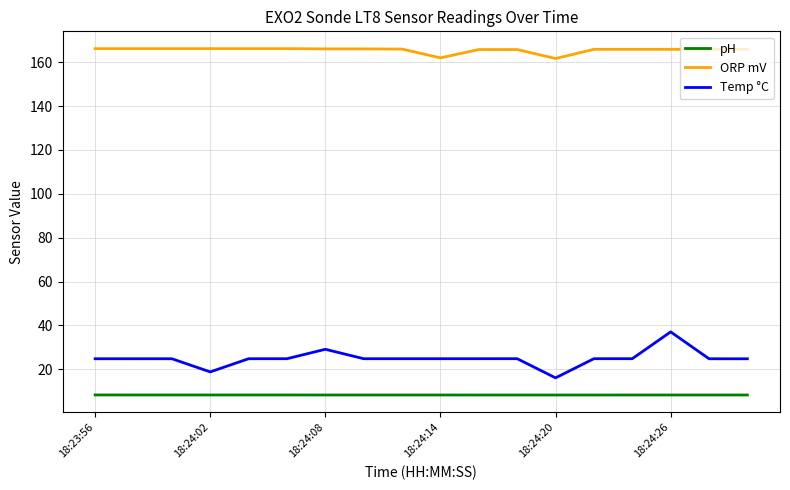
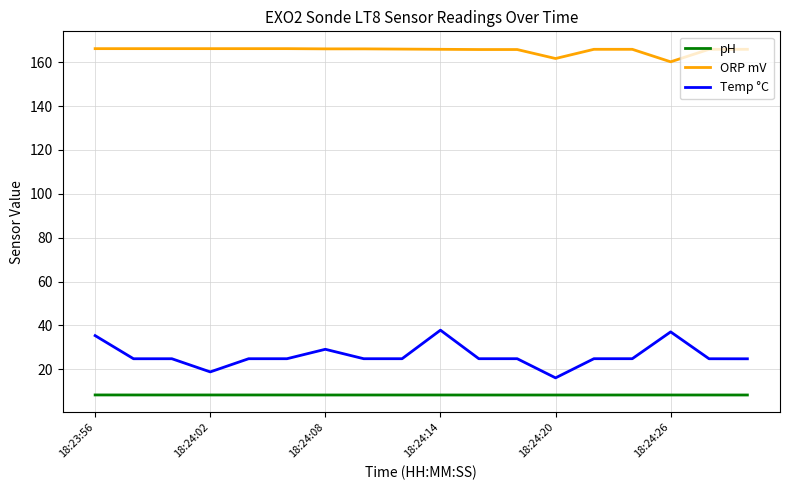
Temp °C, 18:23:56: 25 -> 35
ORP mV, 18:24:14: 162 -> 166
Temp °C, 18:24:14: 25 -> 38
ORP mV, 18:24:26: 166 -> 160
